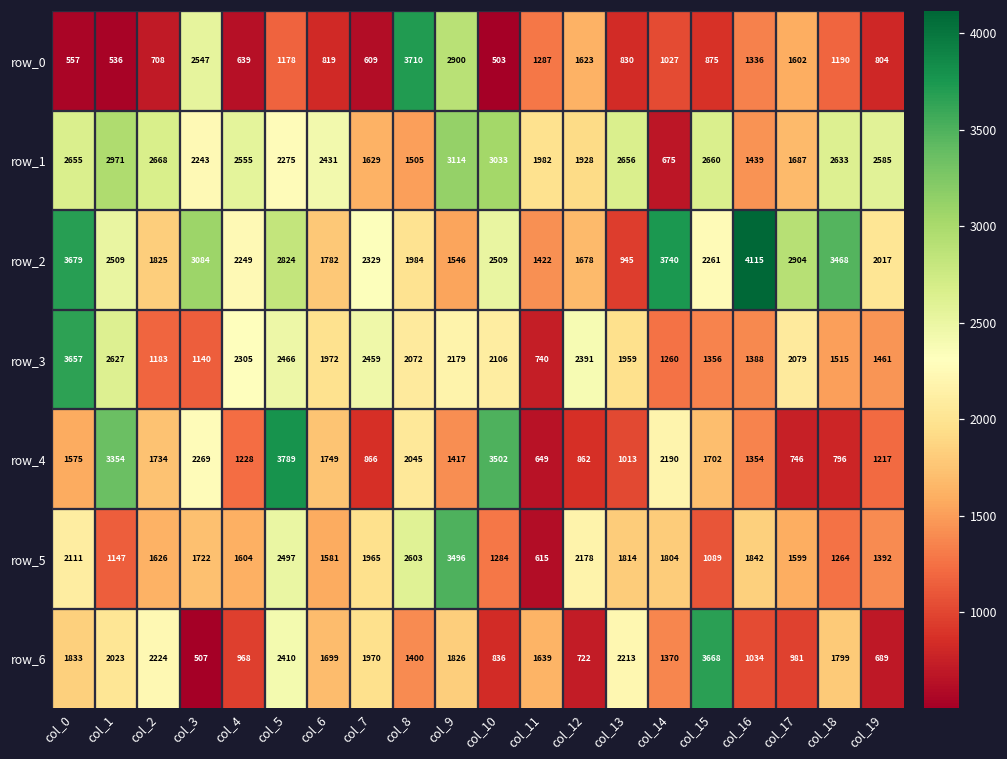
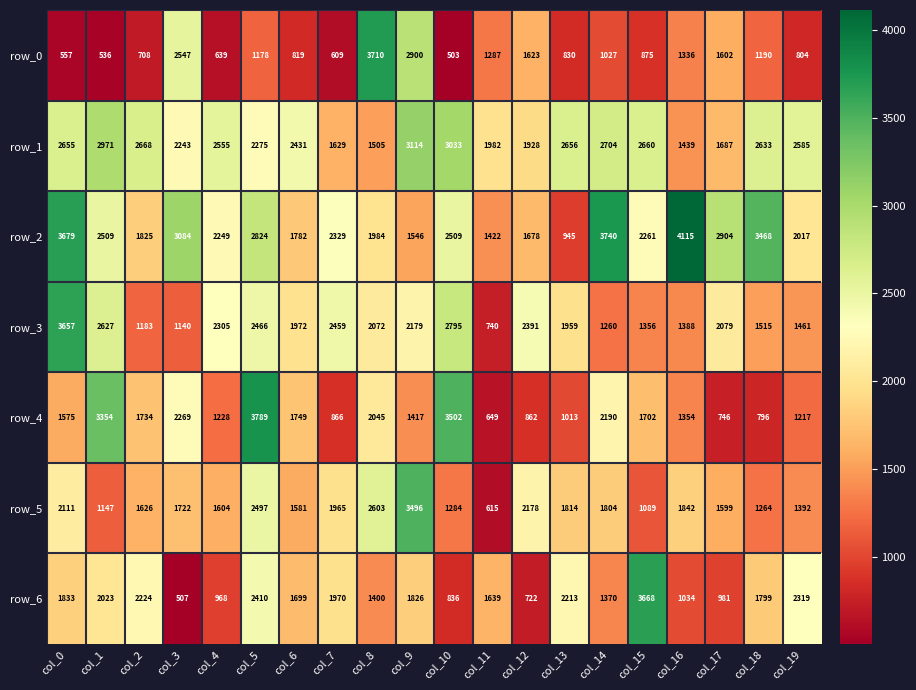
row_1, col_14: 675 -> 2704
row_3, col_10: 2106 -> 2795
row_6, col_19: 689 -> 2319
